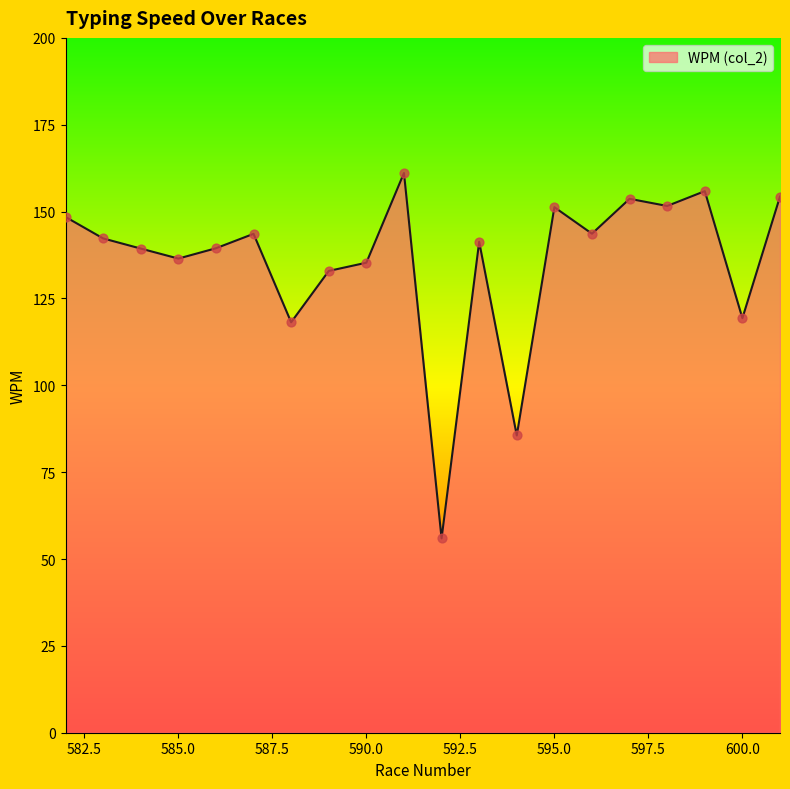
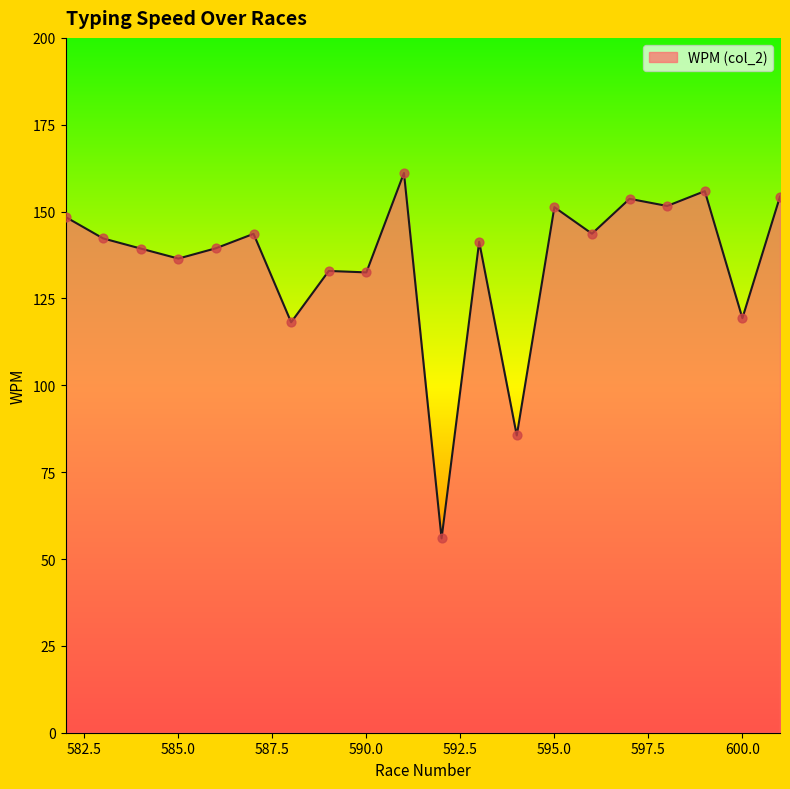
590.0: 135 -> 133
